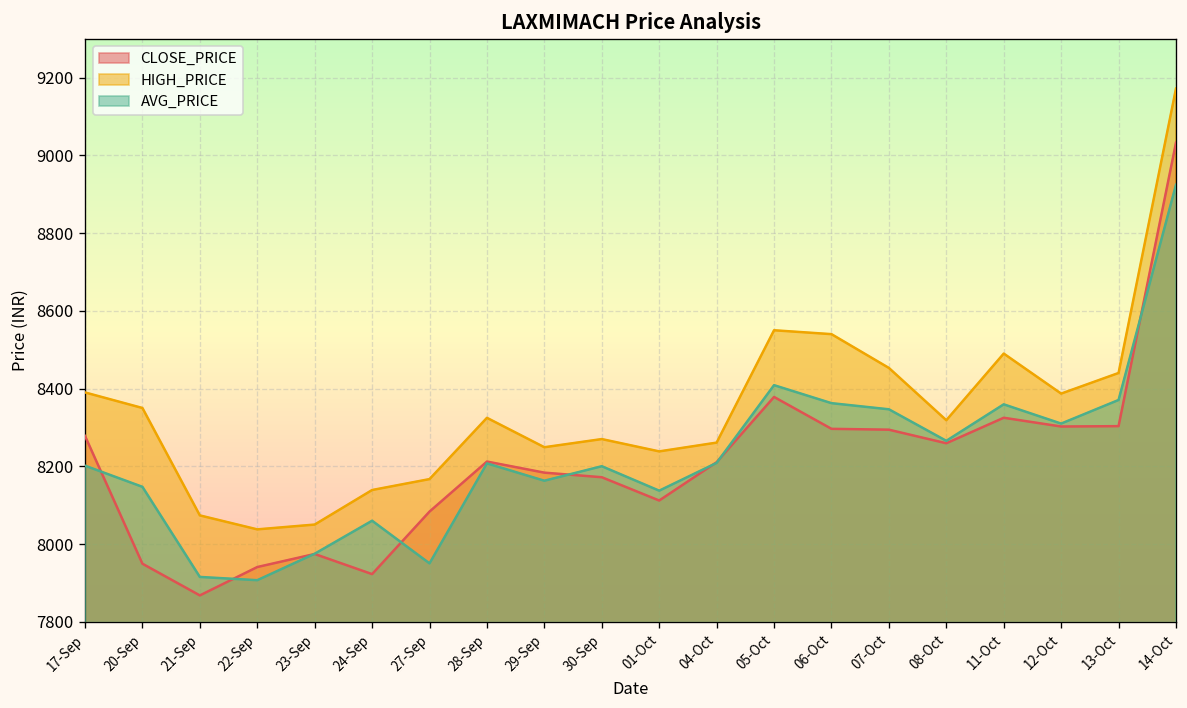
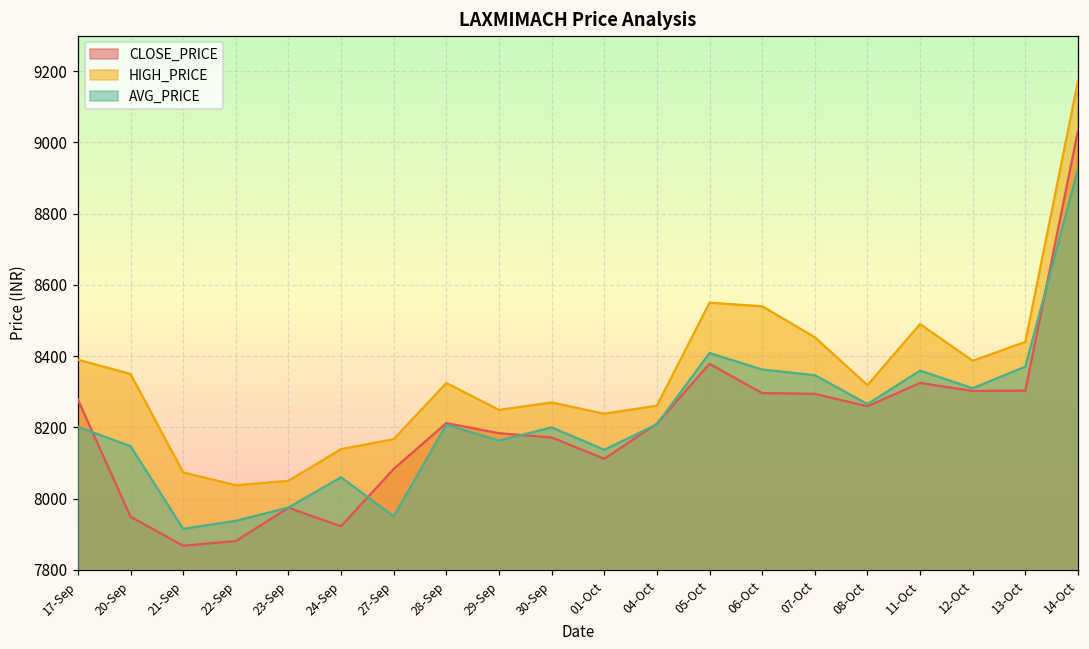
CLOSE_PRICE, 22-Sep: 7940 -> 7880
AVG_PRICE, 22-Sep: 7910 -> 7940
